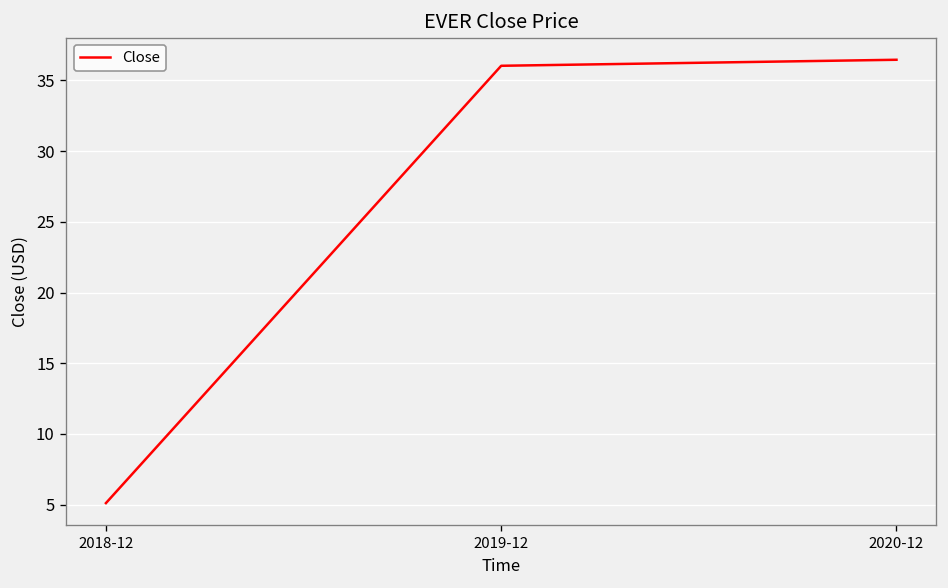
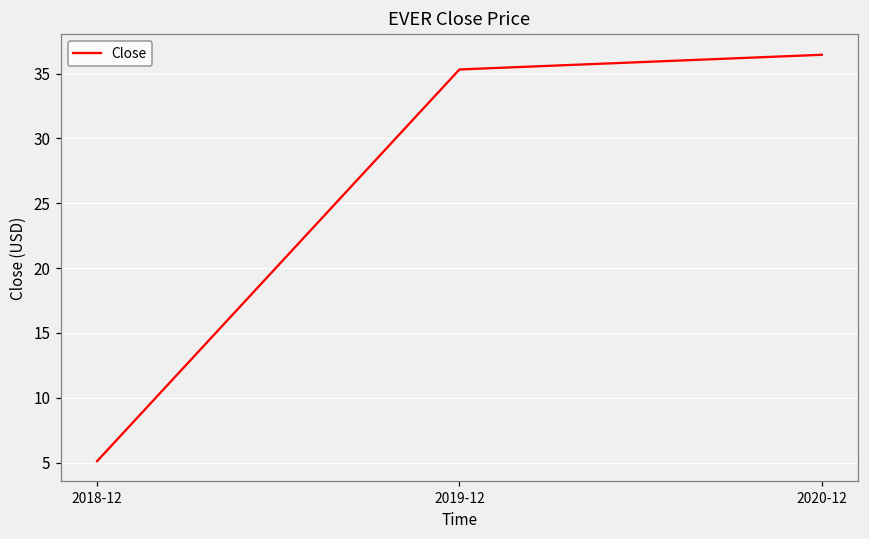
2019-12: 36.0 -> 35.3
